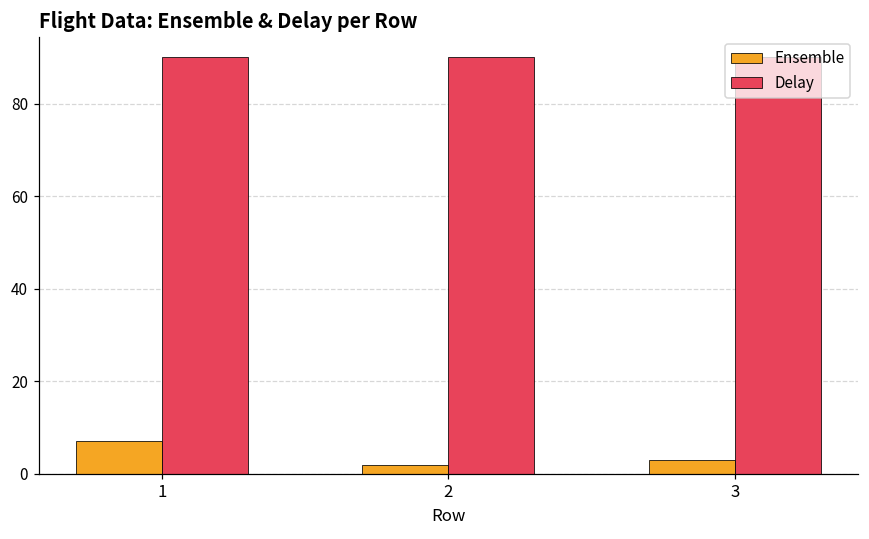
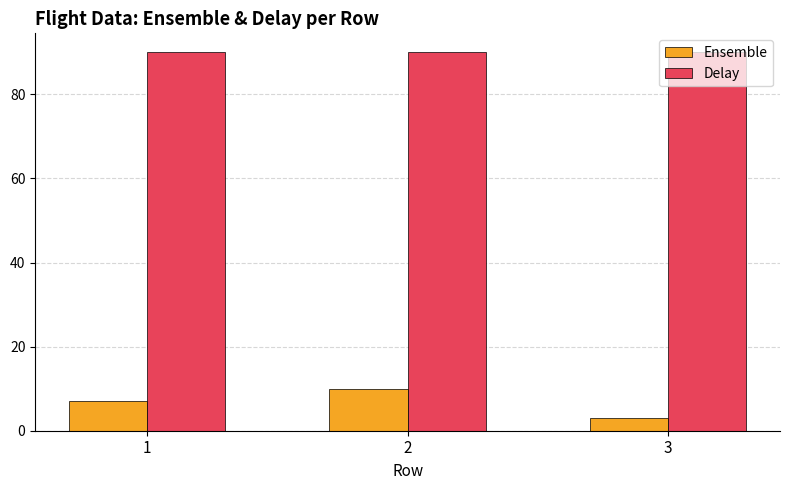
Ensemble, 2: 2 -> 10
